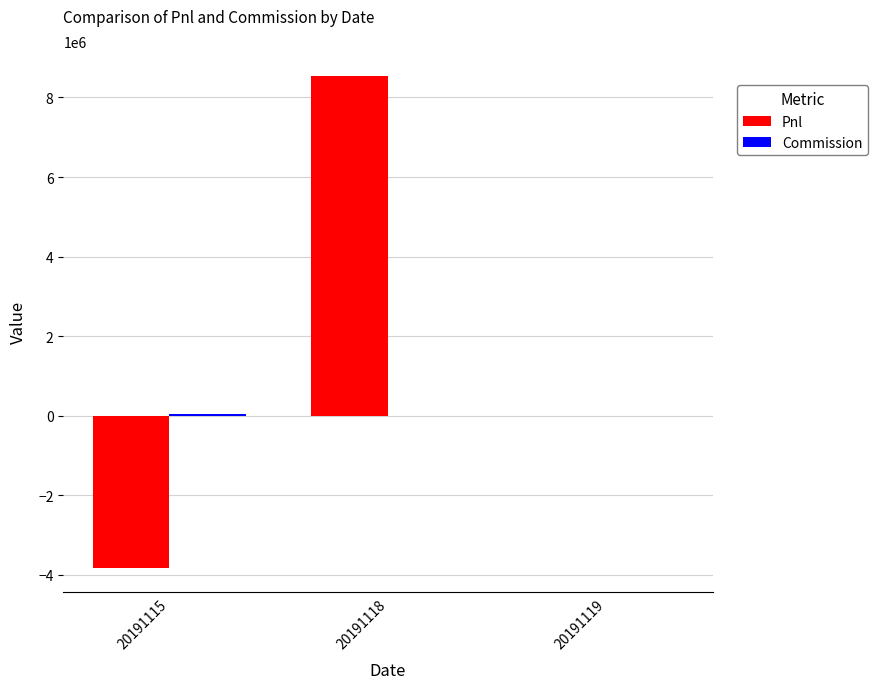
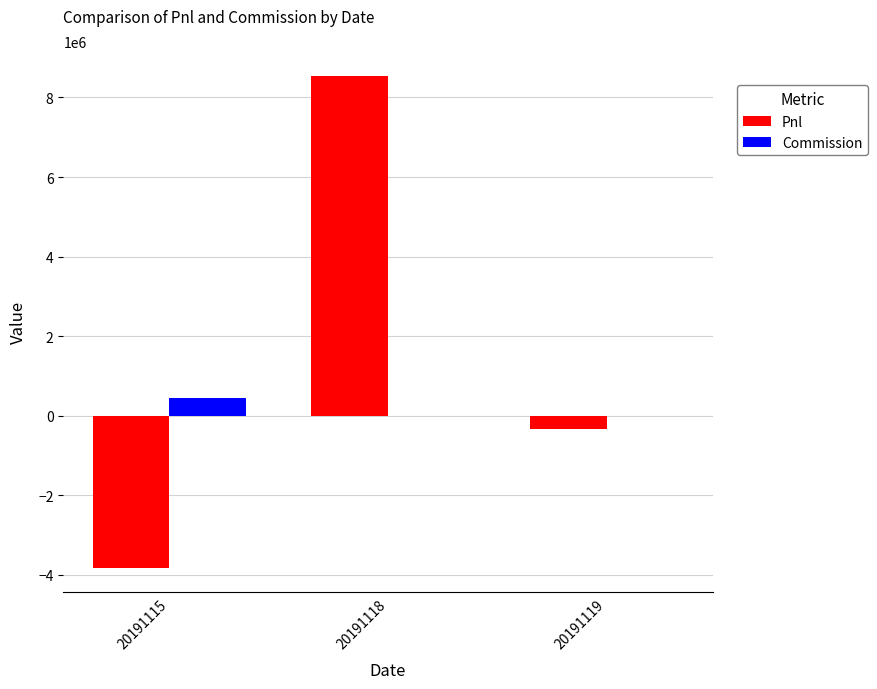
Commission, 20191115: 0 -> 500000
Pnl, 20191119: 0 -> -300000
